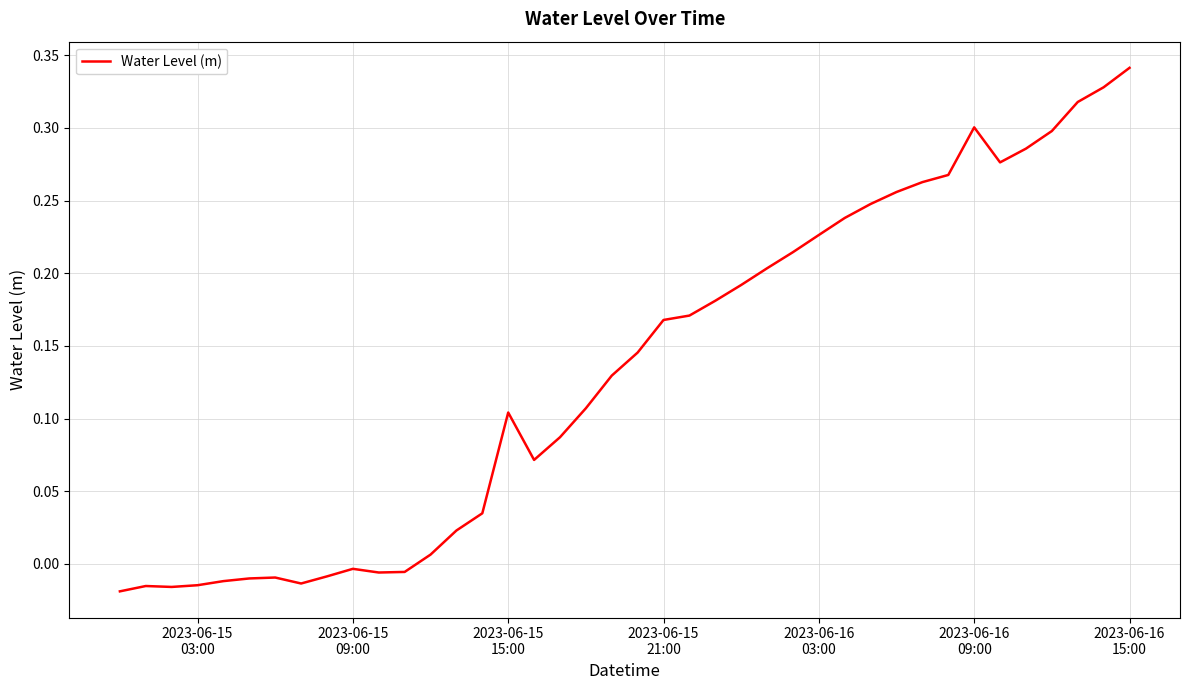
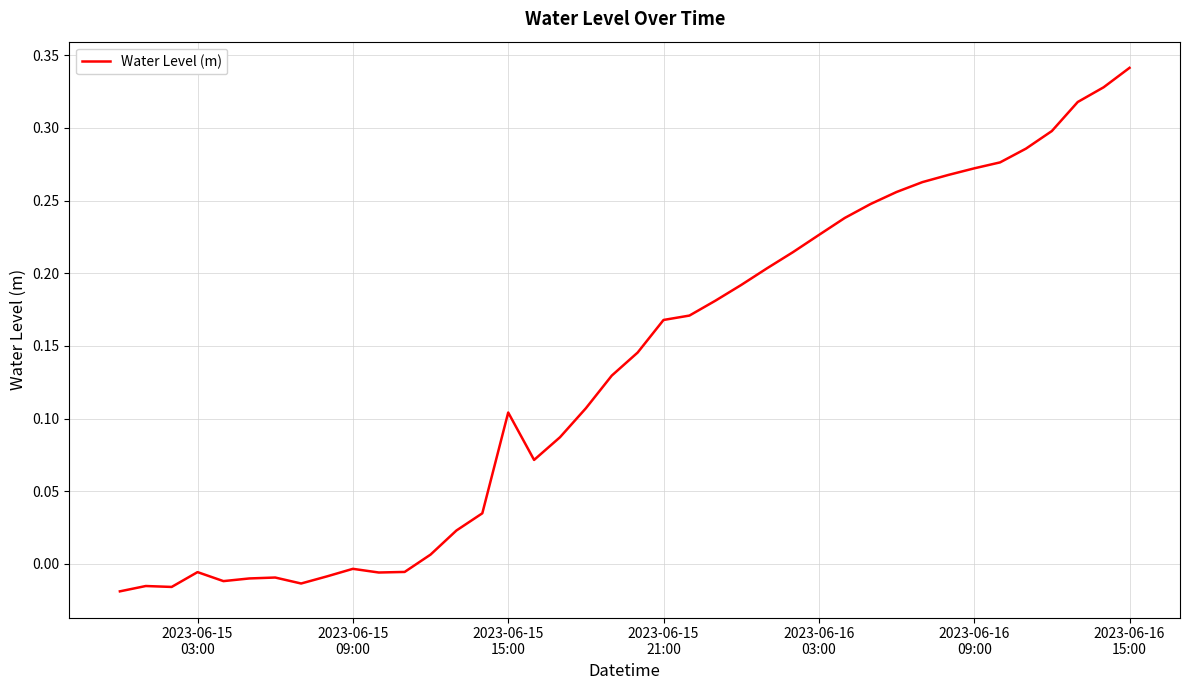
2023-06-15 03:00: -0.015 -> -0.006
2023-06-16 09:00: 0.300 -> 0.272
